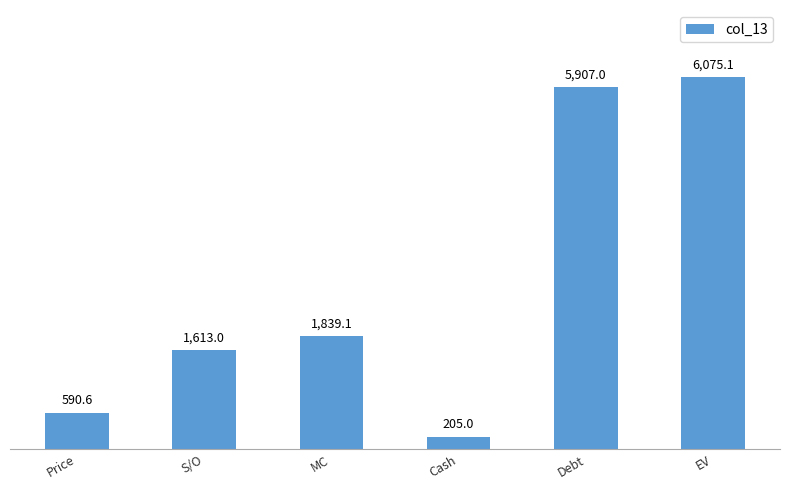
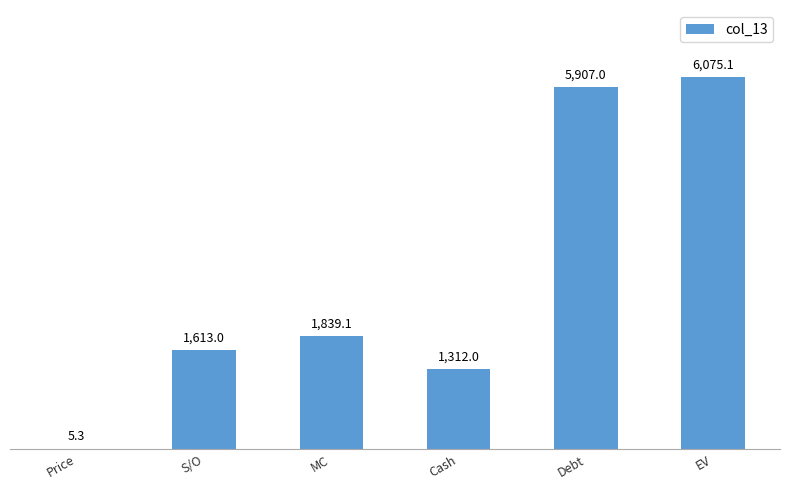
Price: 590.6 -> 5.3
Cash: 205.0 -> 1,312.0
